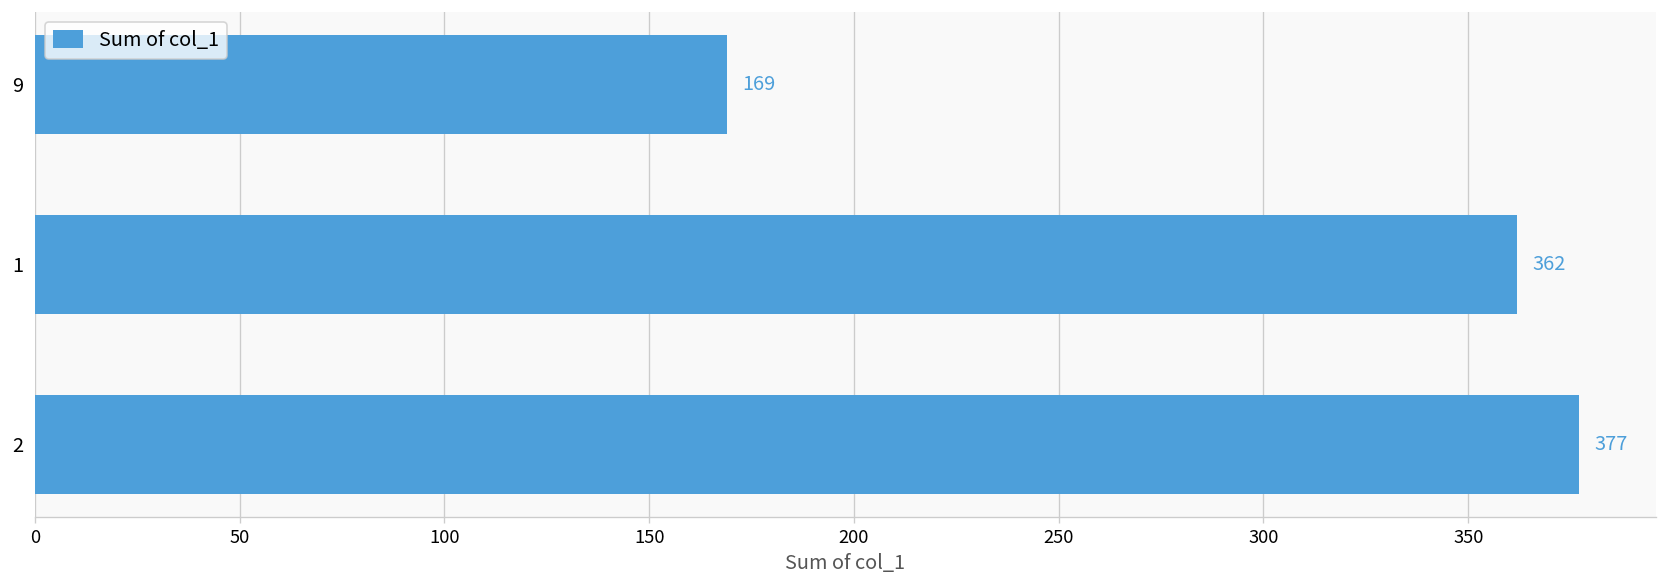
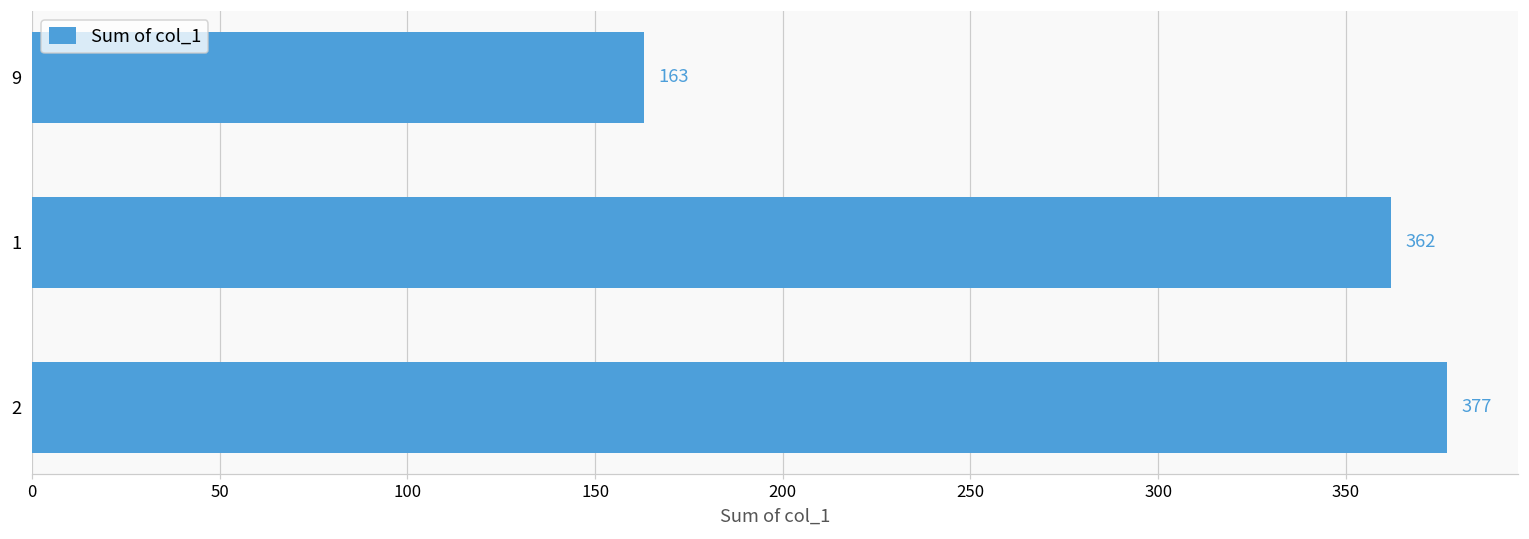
9: 169 -> 163
